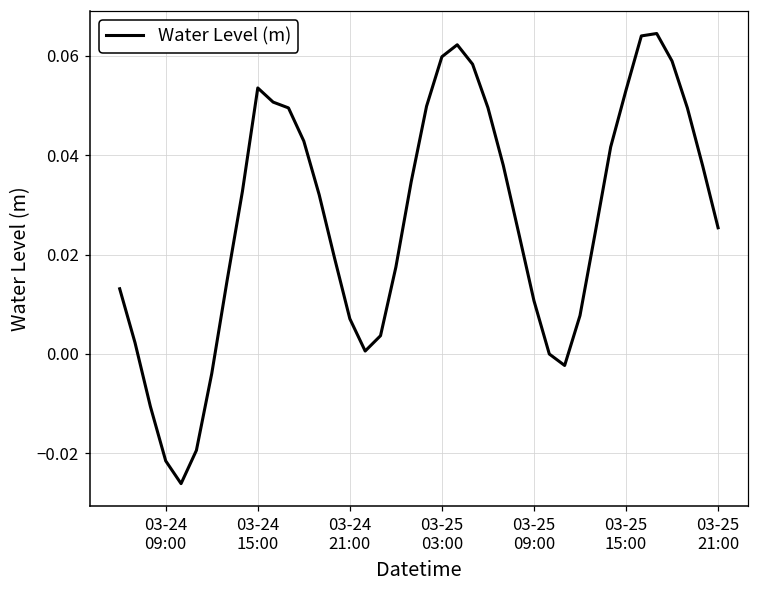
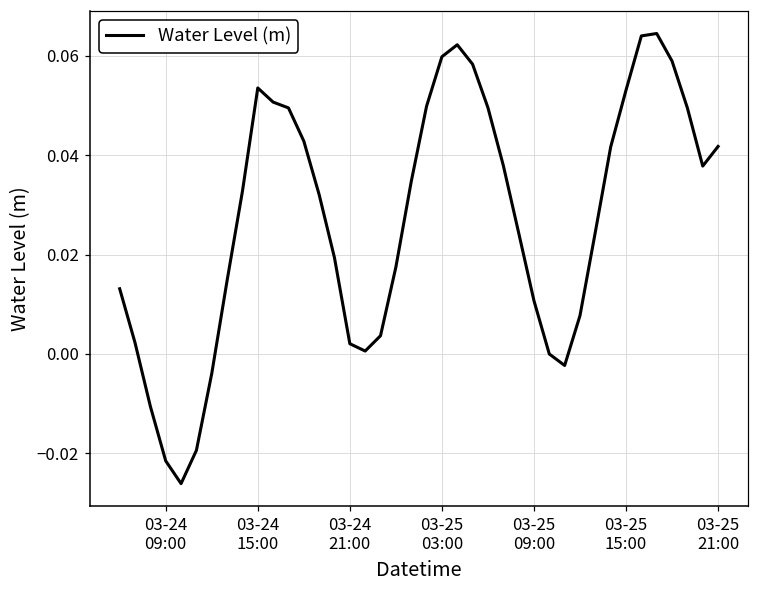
03-24 21:00: 0.007 -> 0.002
03-25 21:00: 0.025 -> 0.042
